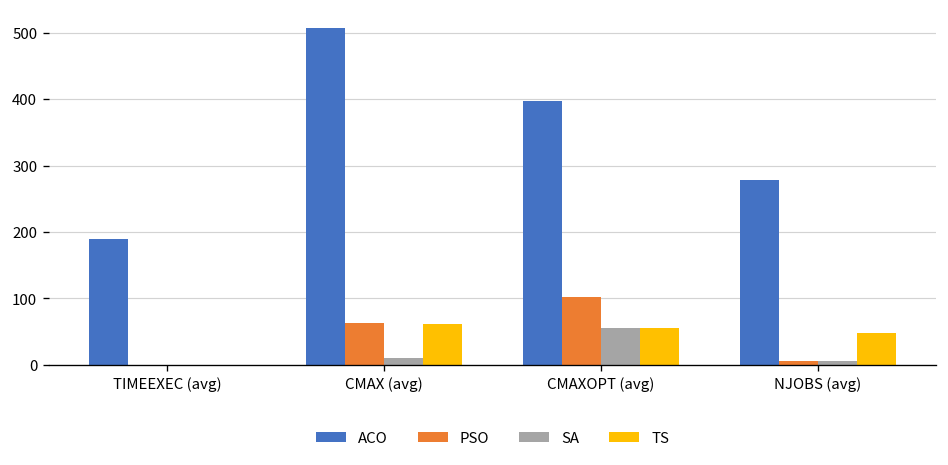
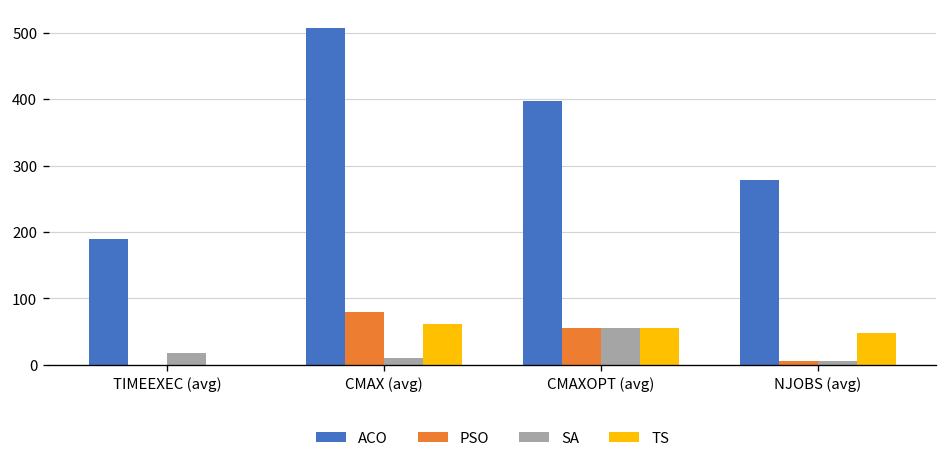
SA, TIMEEXEC (avg): 0 -> 20
PSO, CMAX (avg): 60 -> 80
PSO, CMAXOPT (avg): 100 -> 60
